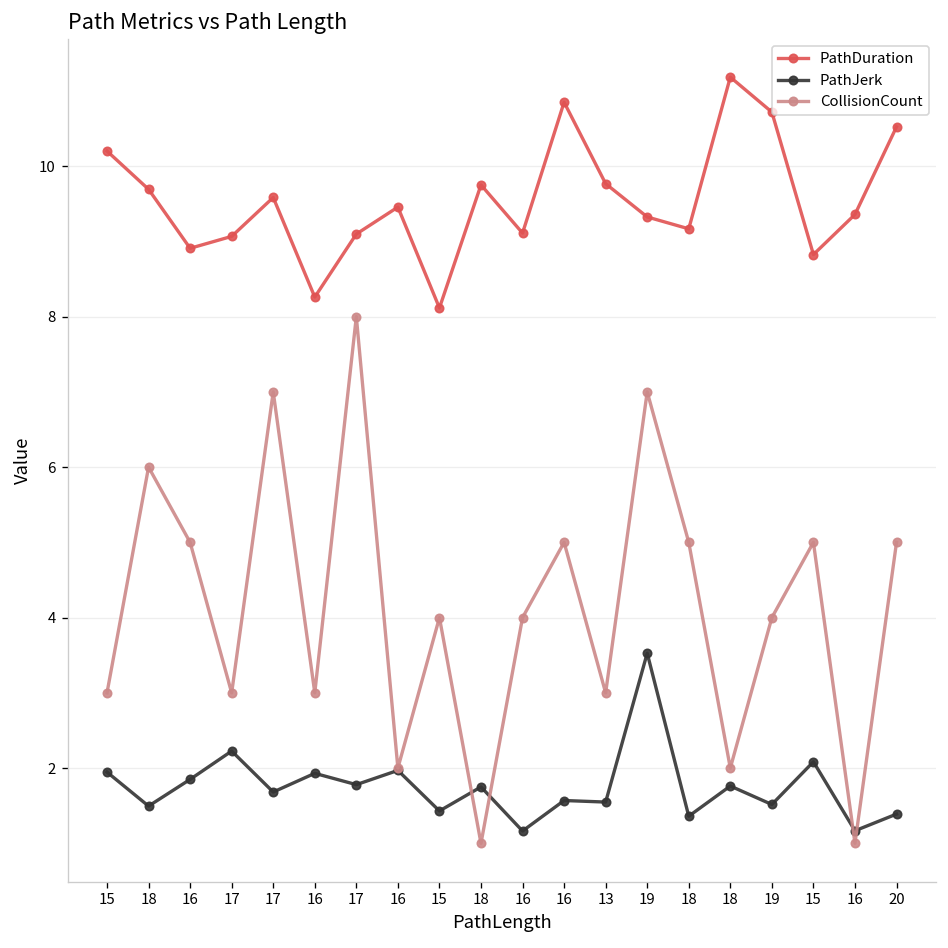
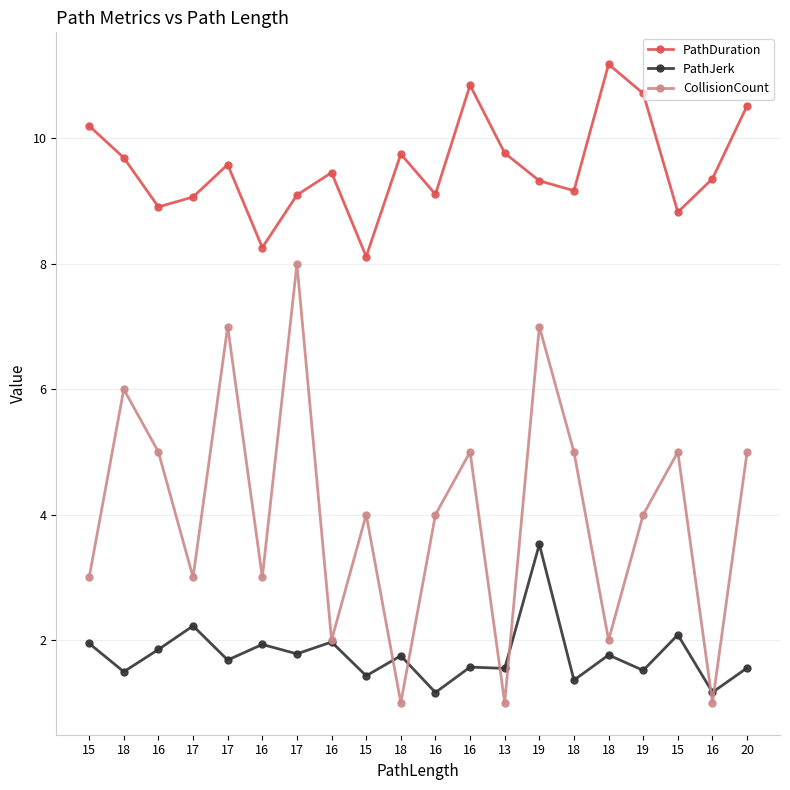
CollisionCount, 13: 3 -> 1
PathJerk, 20: 1.4 -> 1.6
